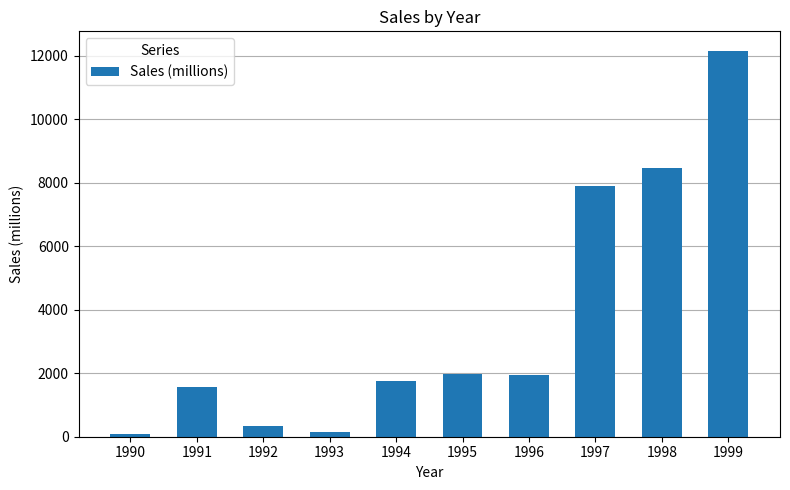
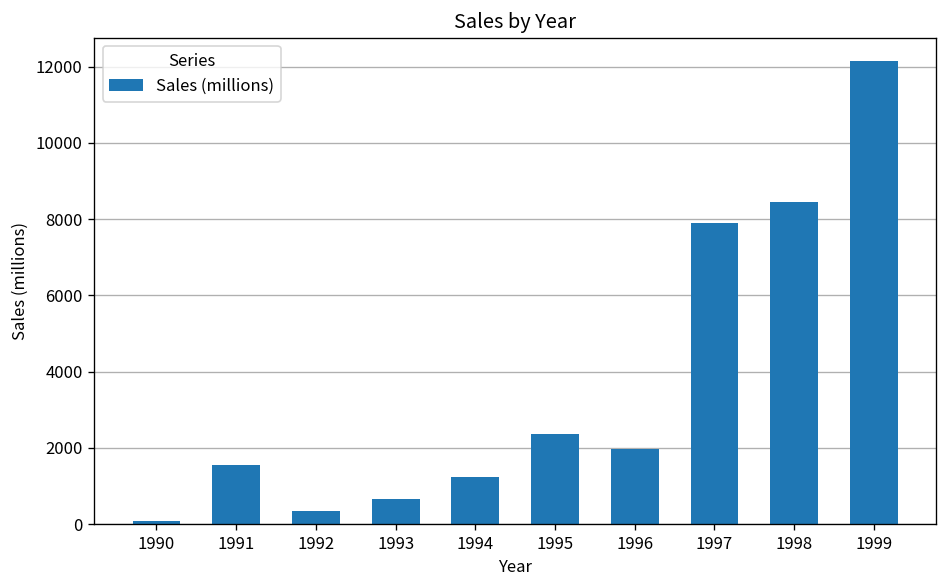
1993: 100 -> 600
1994: 1800 -> 1200
1995: 2000 -> 2400
